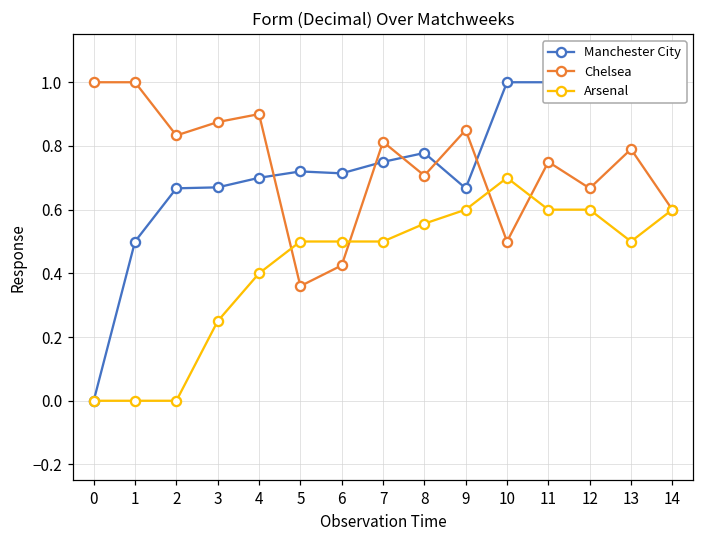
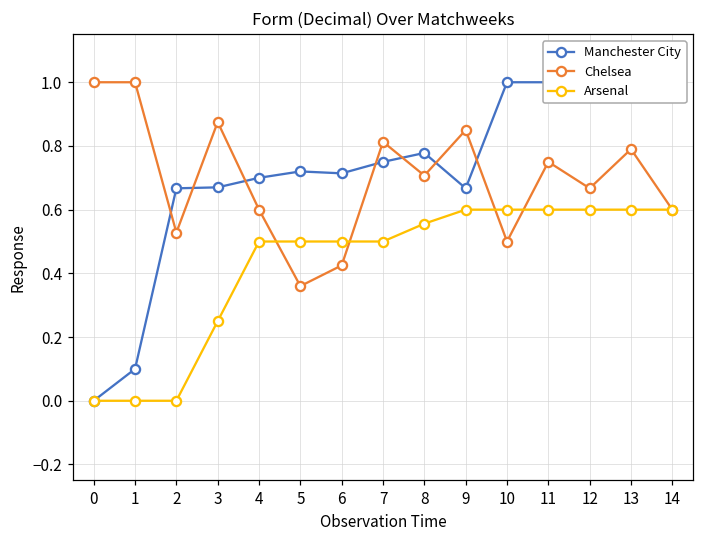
Manchester City, 1: 0.5 -> 0.1
Chelsea, 2: 0.83 -> 0.53
Chelsea, 4: 0.9 -> 0.6
Arsenal, 4: 0.4 -> 0.5
Arsenal, 10: 0.7 -> 0.6
Arsenal, 13: 0.5 -> 0.6
